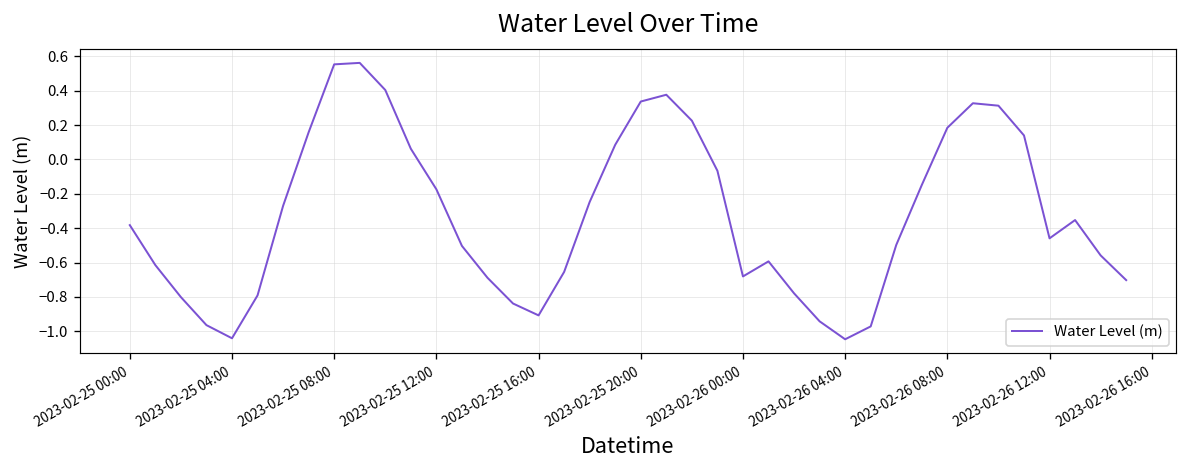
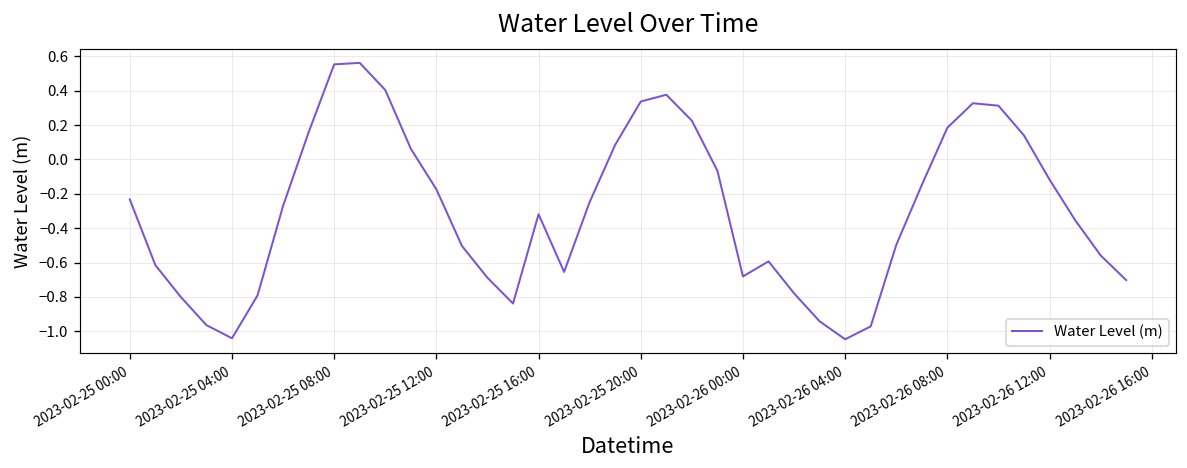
2023-02-25 00:00: -0.38 -> -0.23
2023-02-25 16:00: -0.91 -> -0.32
2023-02-26 12:00: -0.46 -> -0.12
